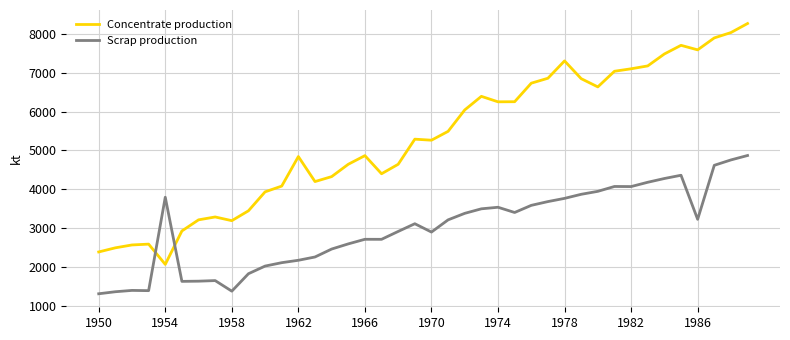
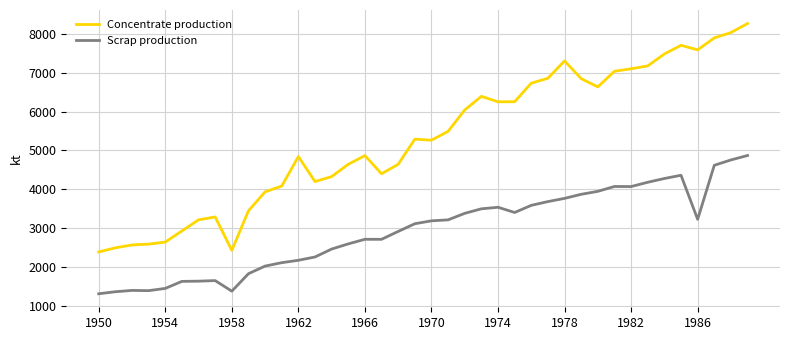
Concentrate production, 1954: 2100 -> 2600
Scrap production, 1954: 3800 -> 1400
Concentrate production, 1958: 3200 -> 2400
Scrap production, 1970: 2900 -> 3200
